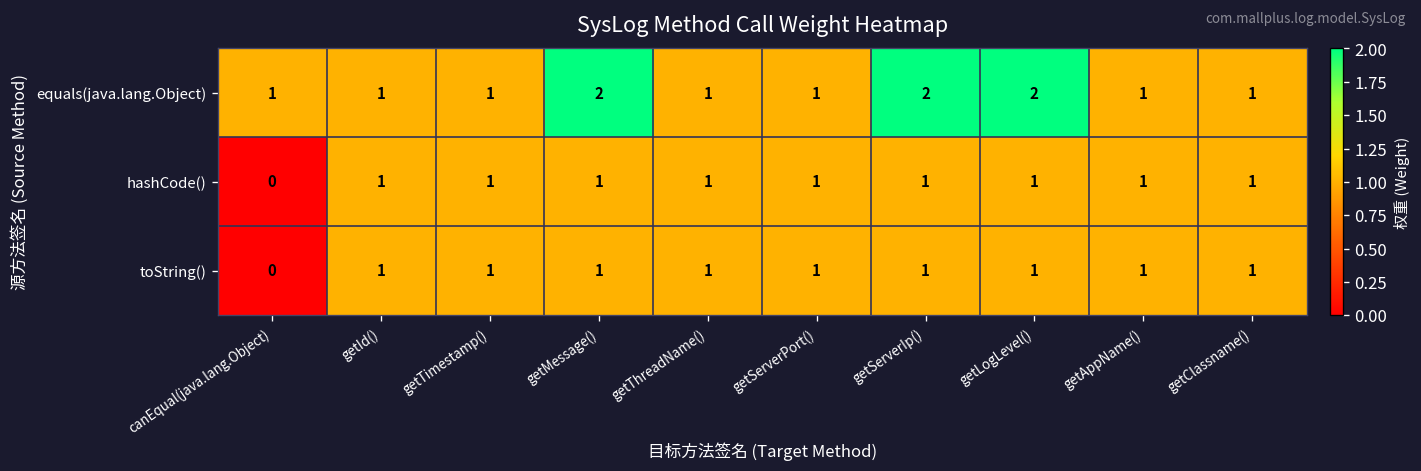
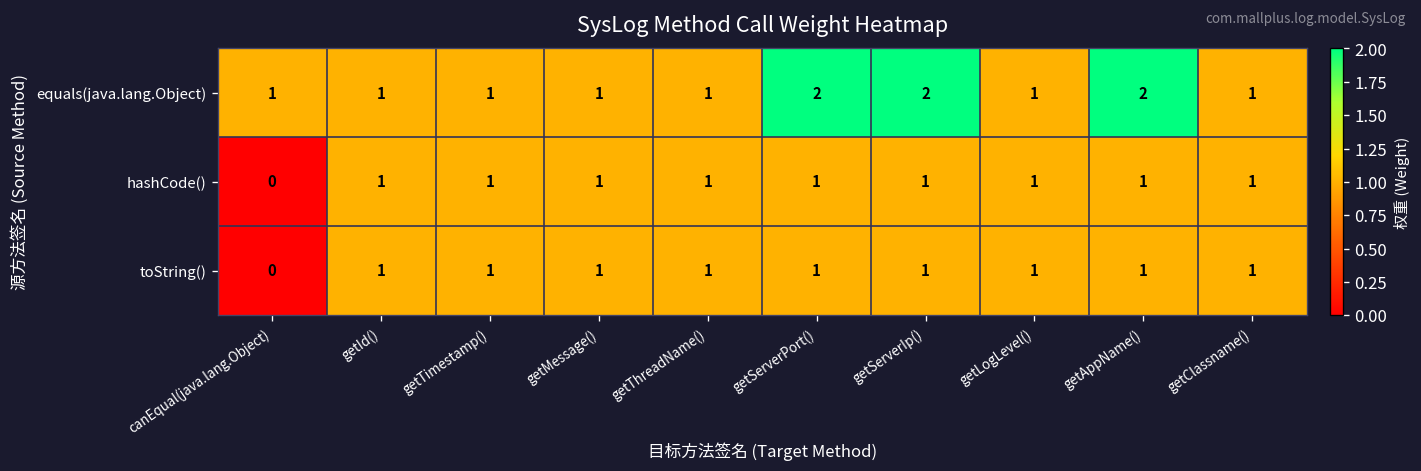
equals(java.lang.Object), getMessage(): 2 -> 1
equals(java.lang.Object), getServerPort(): 1 -> 2
equals(java.lang.Object), getLogLevel(): 2 -> 1
equals(java.lang.Object), getAppName(): 1 -> 2
